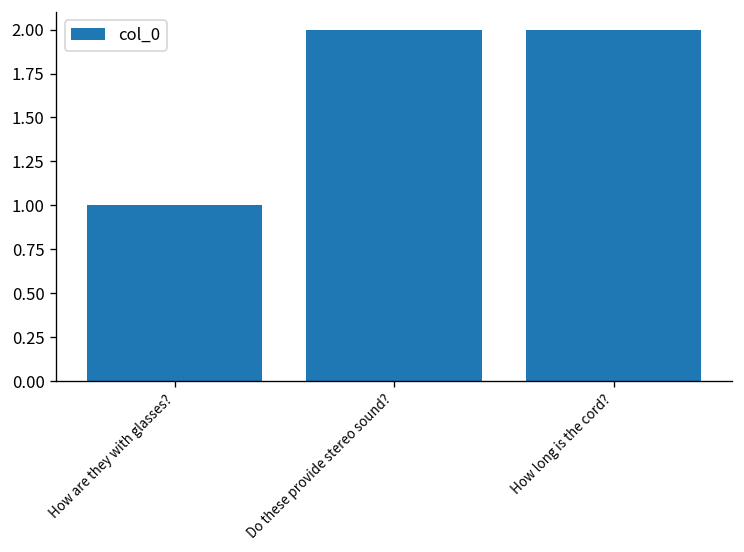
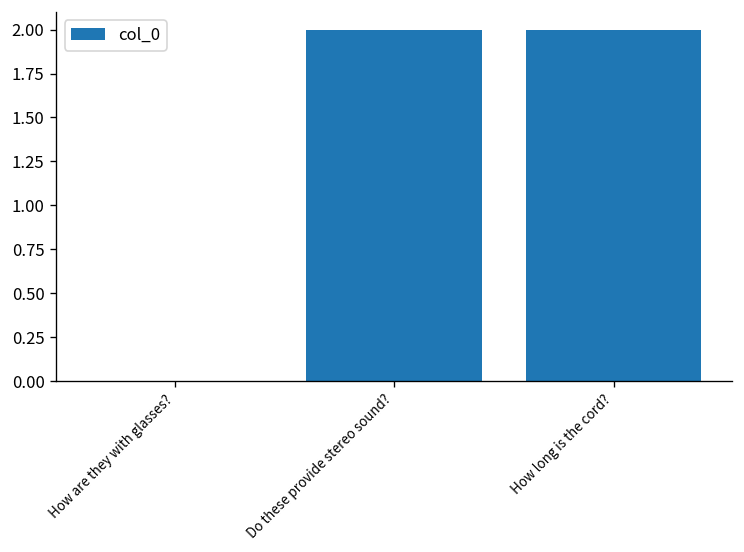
How are they with glasses?: 1 -> 0
